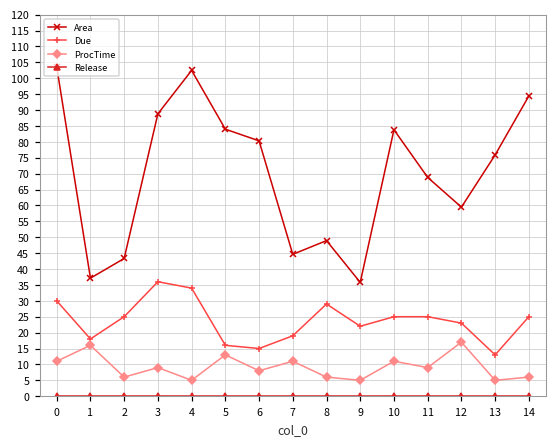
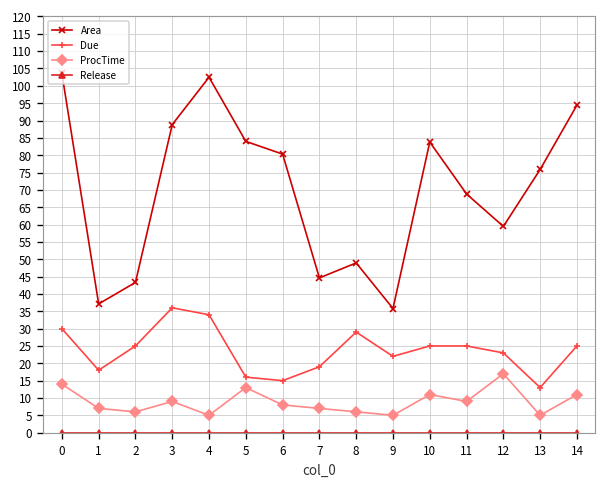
ProcTime, 0: 11 -> 14
ProcTime, 1: 16 -> 7
ProcTime, 7: 11 -> 7
ProcTime, 14: 6 -> 11
